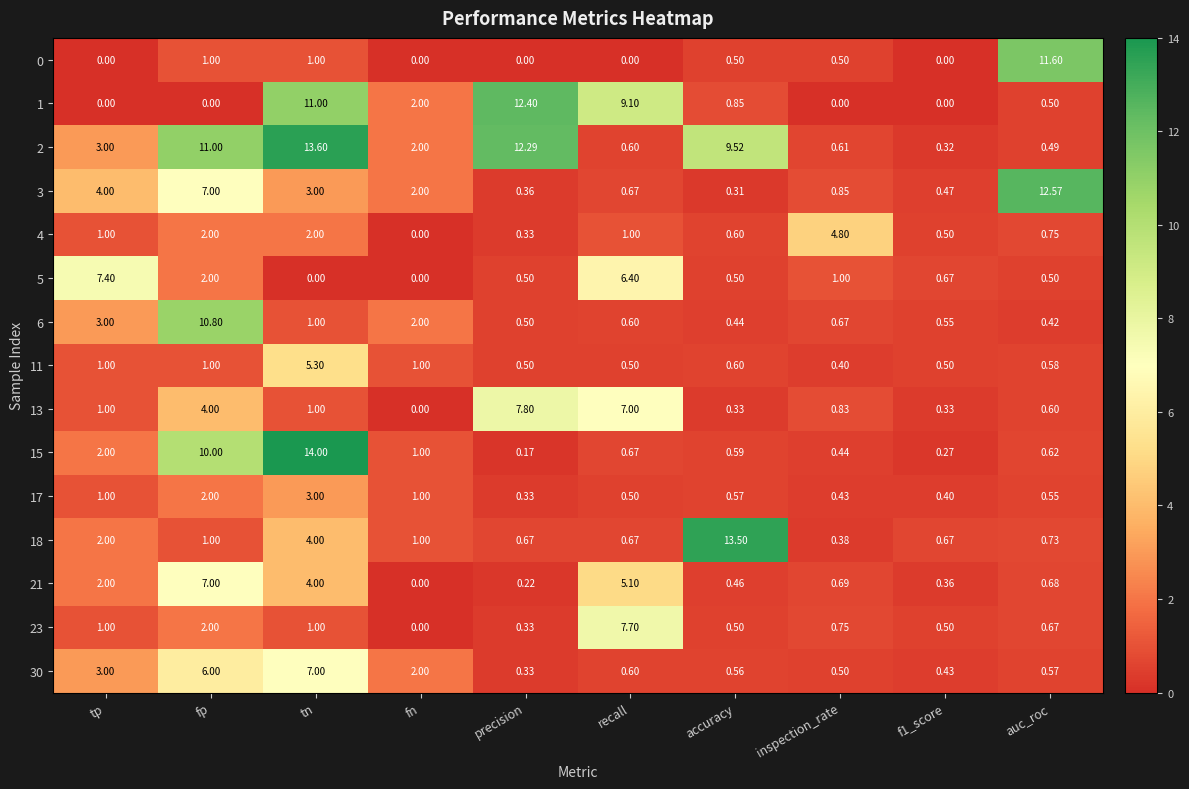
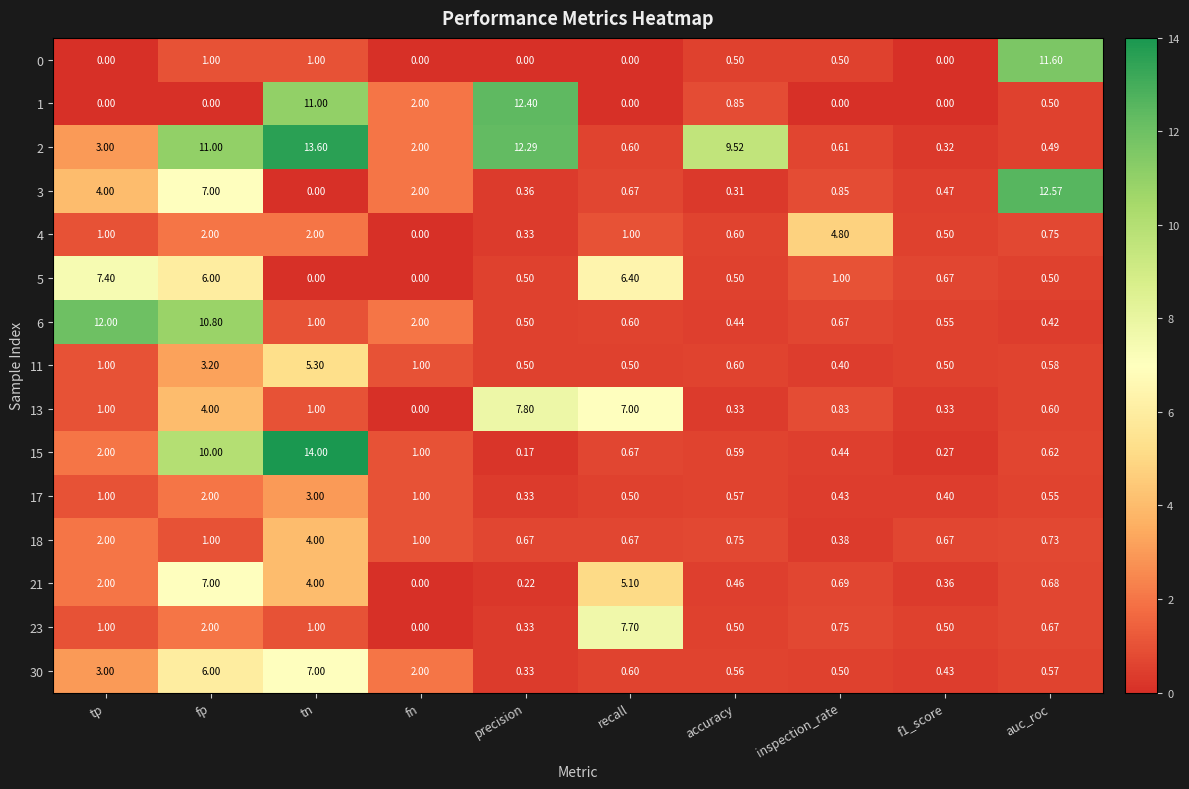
1, recall: 9.10 -> 0.00
3, tn: 3.00 -> 0.00
5, fp: 2.00 -> 6.00
6, tp: 3.00 -> 12.00
11, fp: 1.00 -> 3.20
18, accuracy: 13.50 -> 0.75
